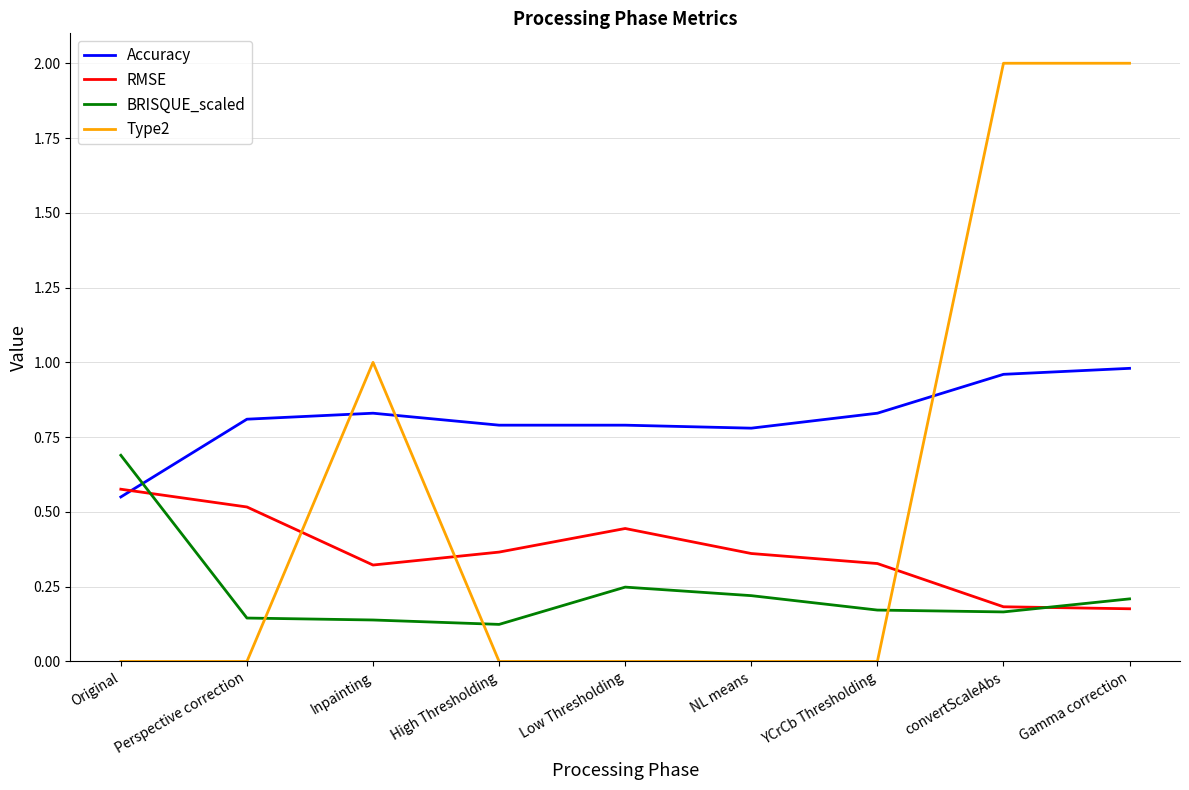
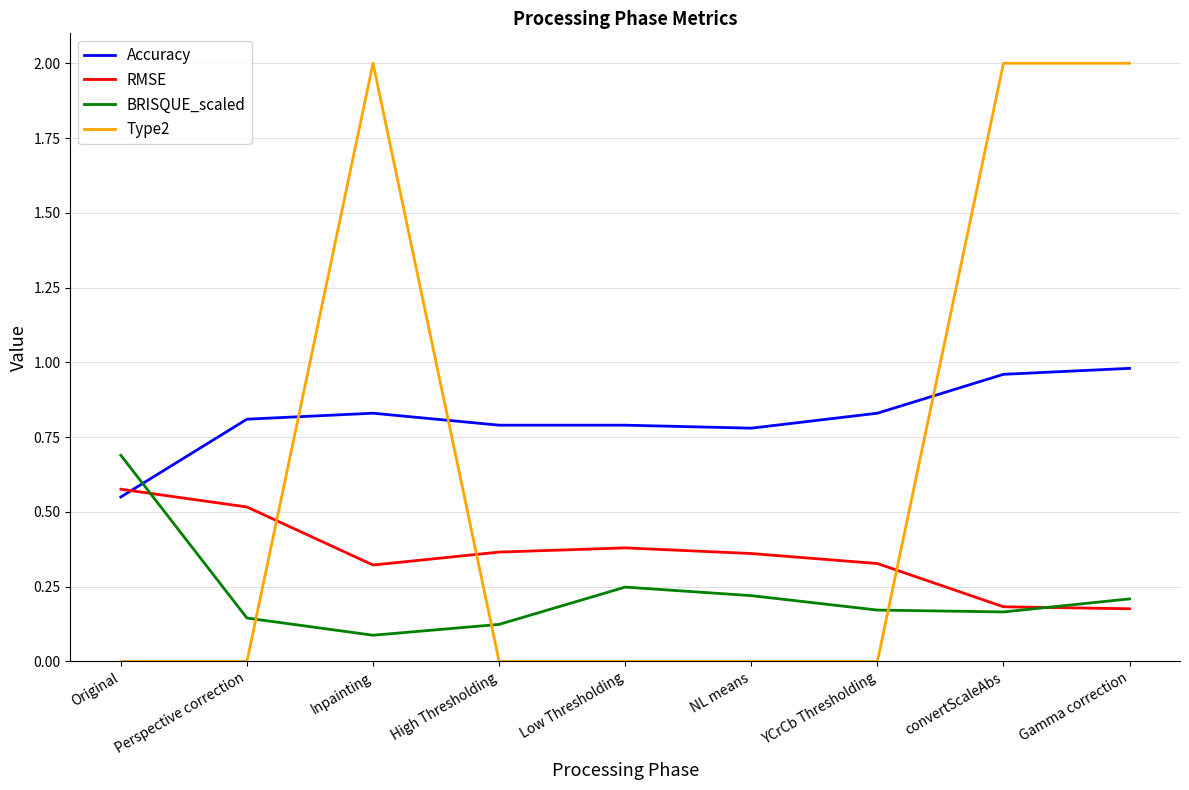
BRISQUE_scaled, Inpainting: 0.14 -> 0.09
Type2, Inpainting: 1 -> 2
RMSE, Low Thresholding: 0.44 -> 0.38
